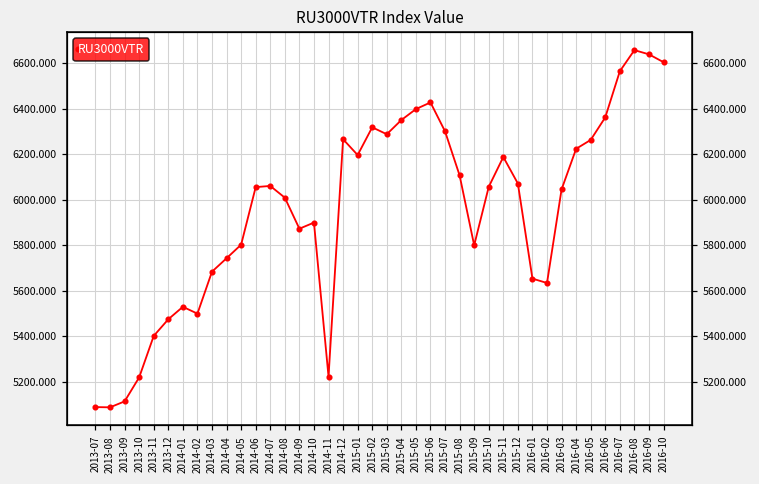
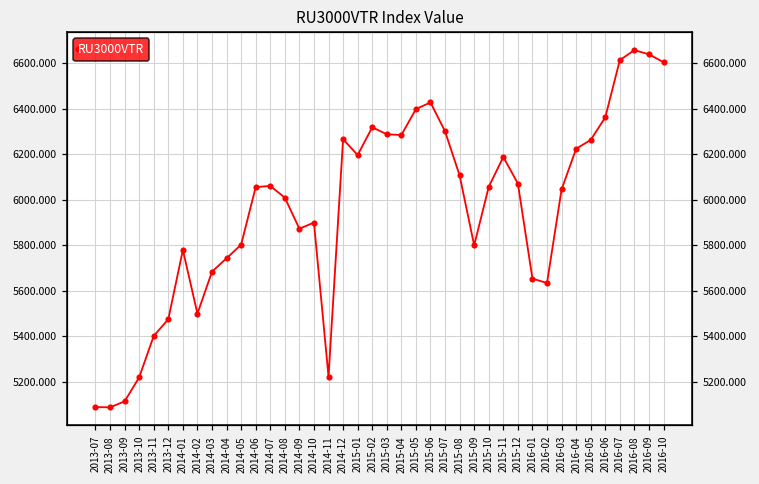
2014-01: 5530 -> 5780
2015-04: 6350 -> 6280
2016-07: 6560 -> 6610
